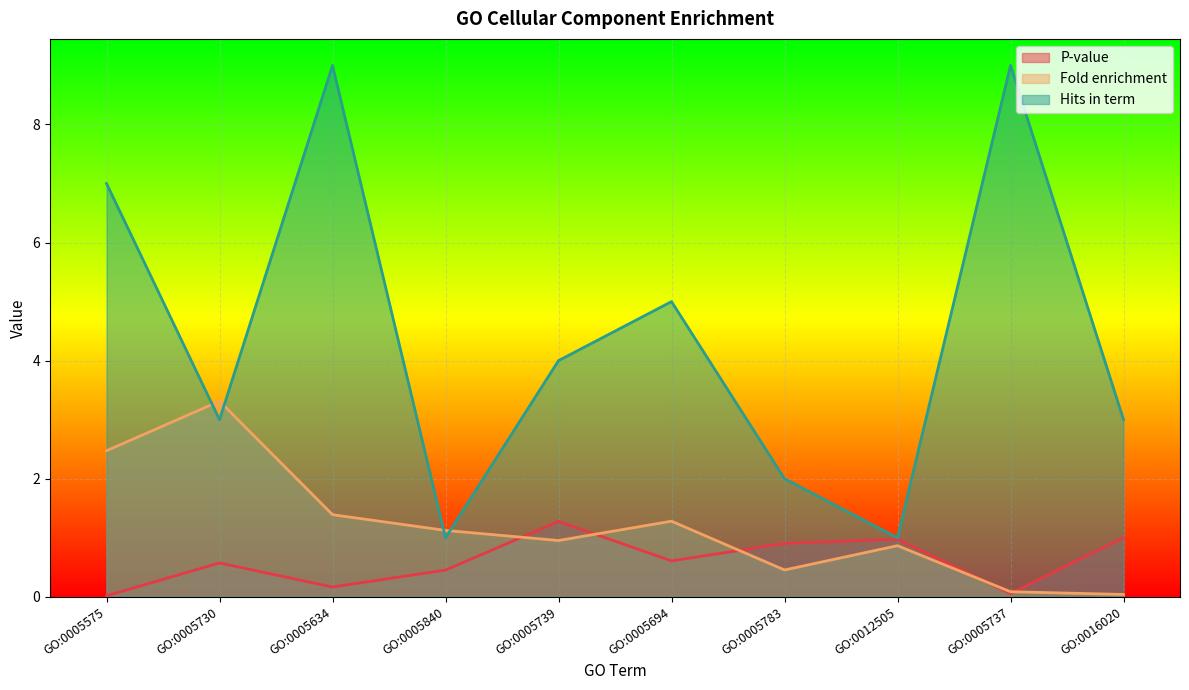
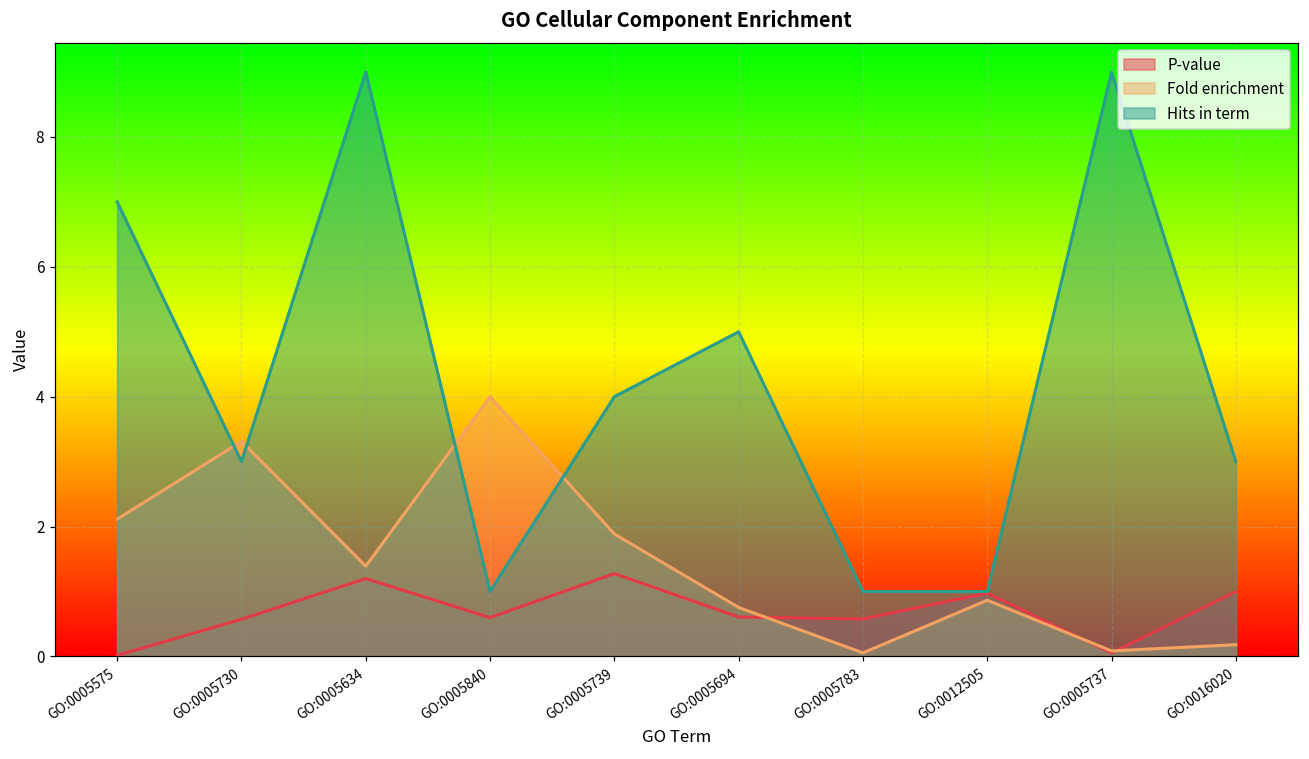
Fold enrichment, GO:0005575: 2.5 -> 2.1
P-value, GO:0005634: 0.2 -> 1.2
P-value, GO:0005840: 0.5 -> 0.6
Fold enrichment, GO:0005840: 1.1 -> 4.0
Fold enrichment, GO:0005739: 1.0 -> 1.9
Fold enrichment, GO:0005694: 1.3 -> 0.8
P-value, GO:0005783: 0.9 -> 0.6
Fold enrichment, GO:0005783: 0.5 -> 0.1
Hits in term, GO:0005783: 2 -> 1
Fold enrichment, GO:0016020: 0.0 -> 0.2
